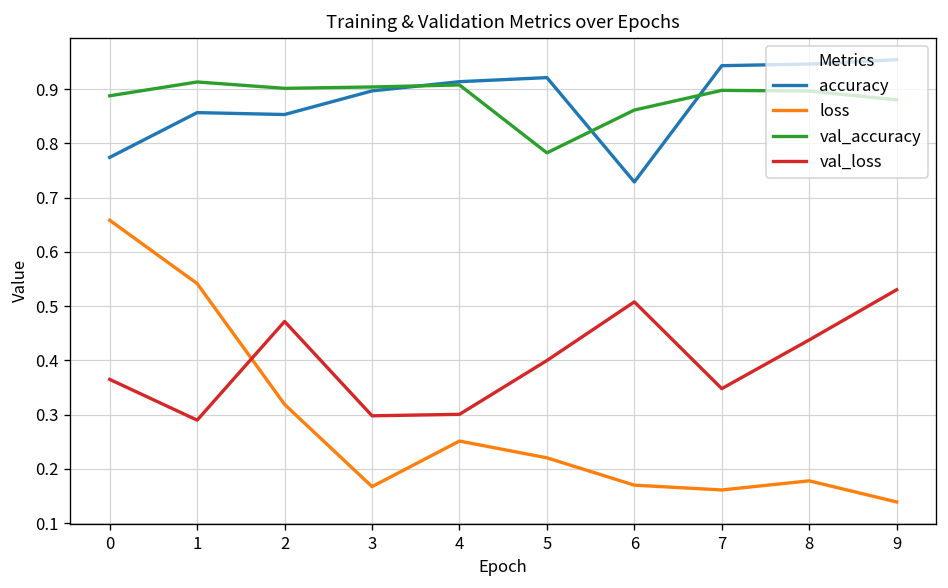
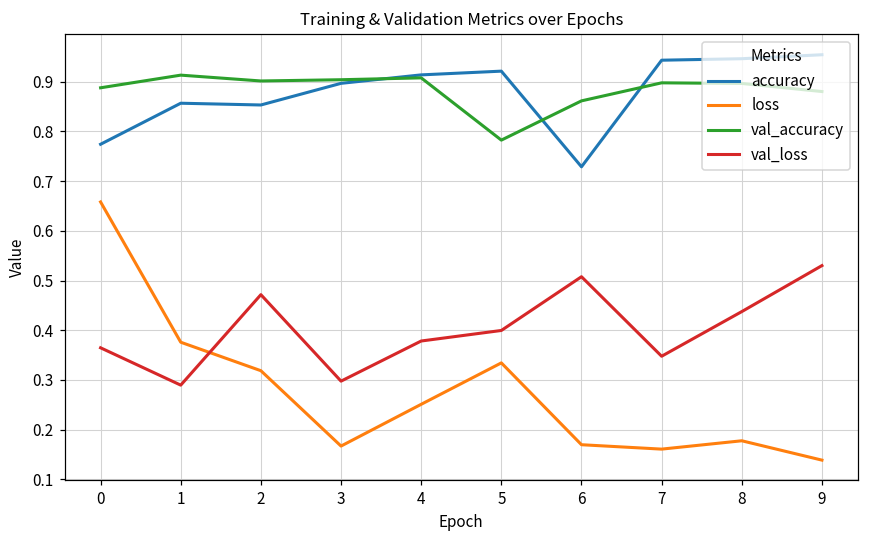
loss, 1: 0.54 -> 0.38
val_loss, 4: 0.30 -> 0.38
loss, 5: 0.22 -> 0.33
